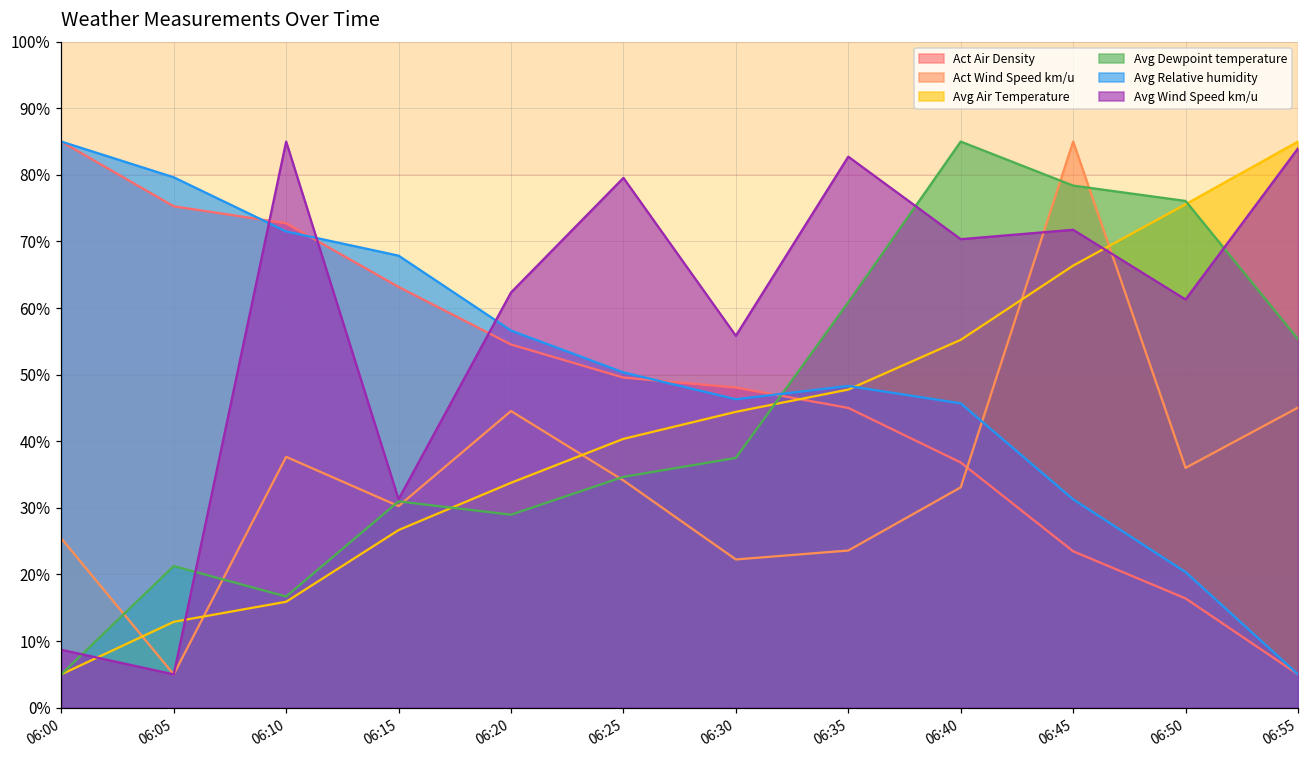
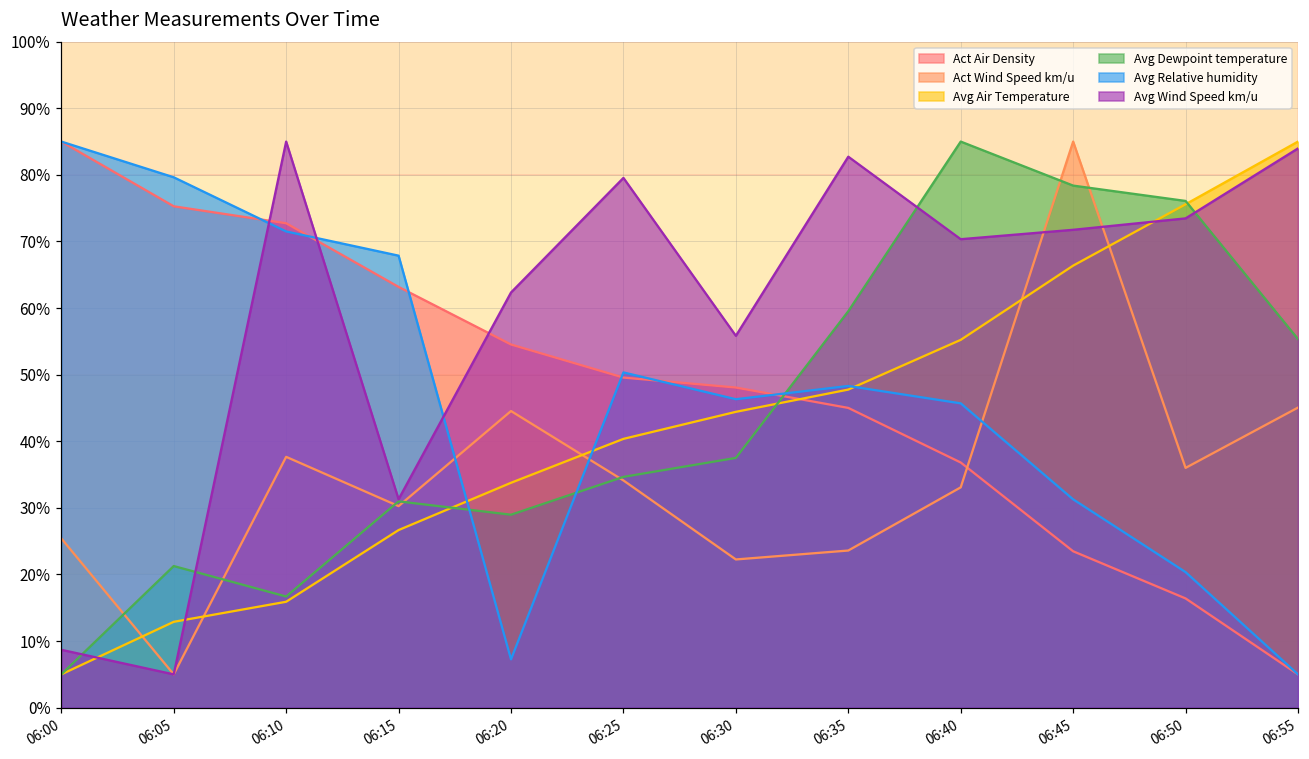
Avg Relative humidity, 06:20: 57% -> 7%
Avg Dewpoint temperature, 06:35: 61% -> 60%
Avg Wind Speed km/u, 06:50: 61% -> 73%
